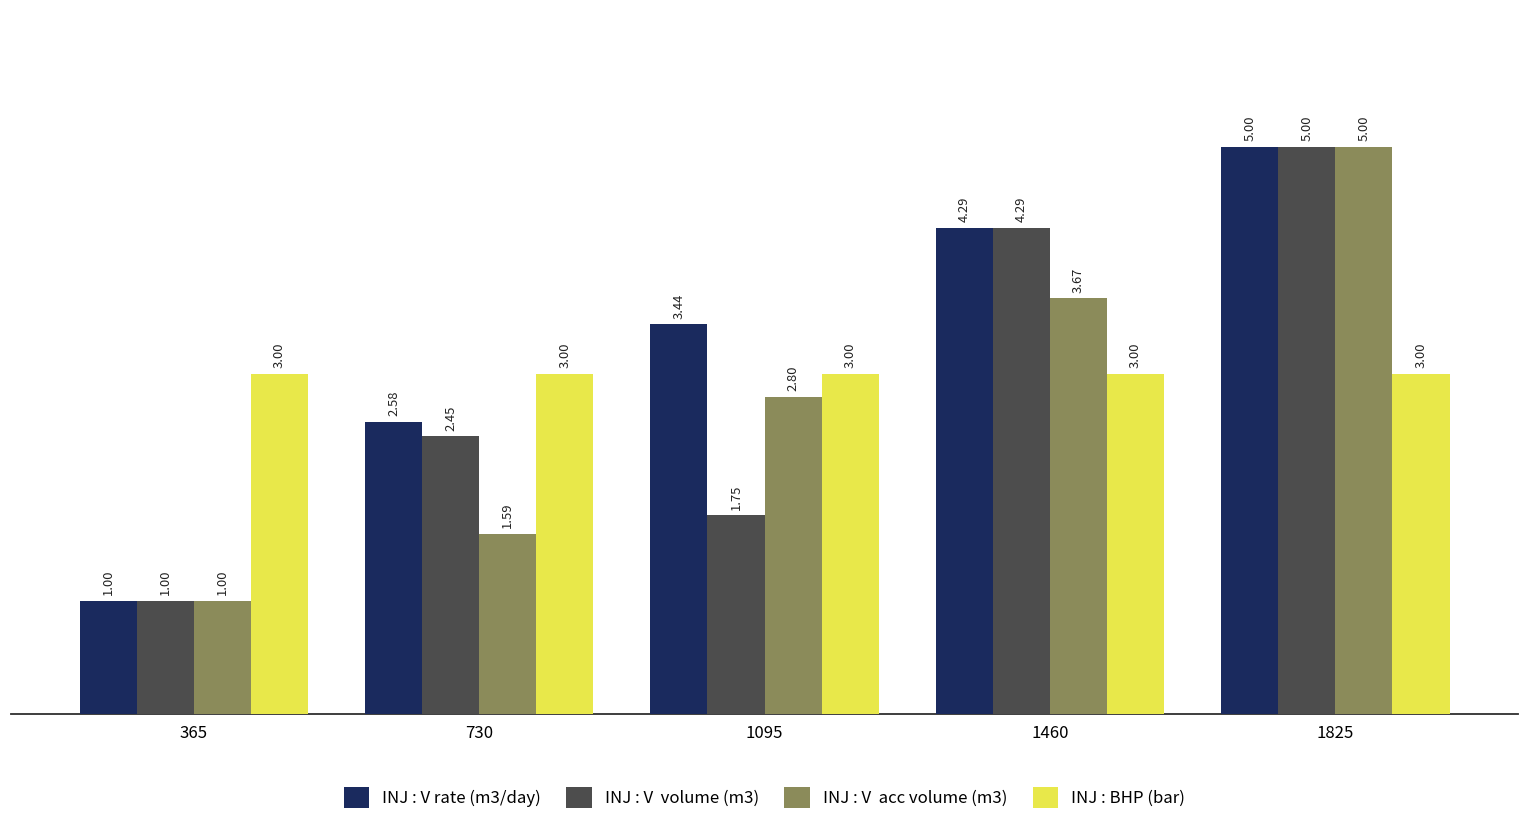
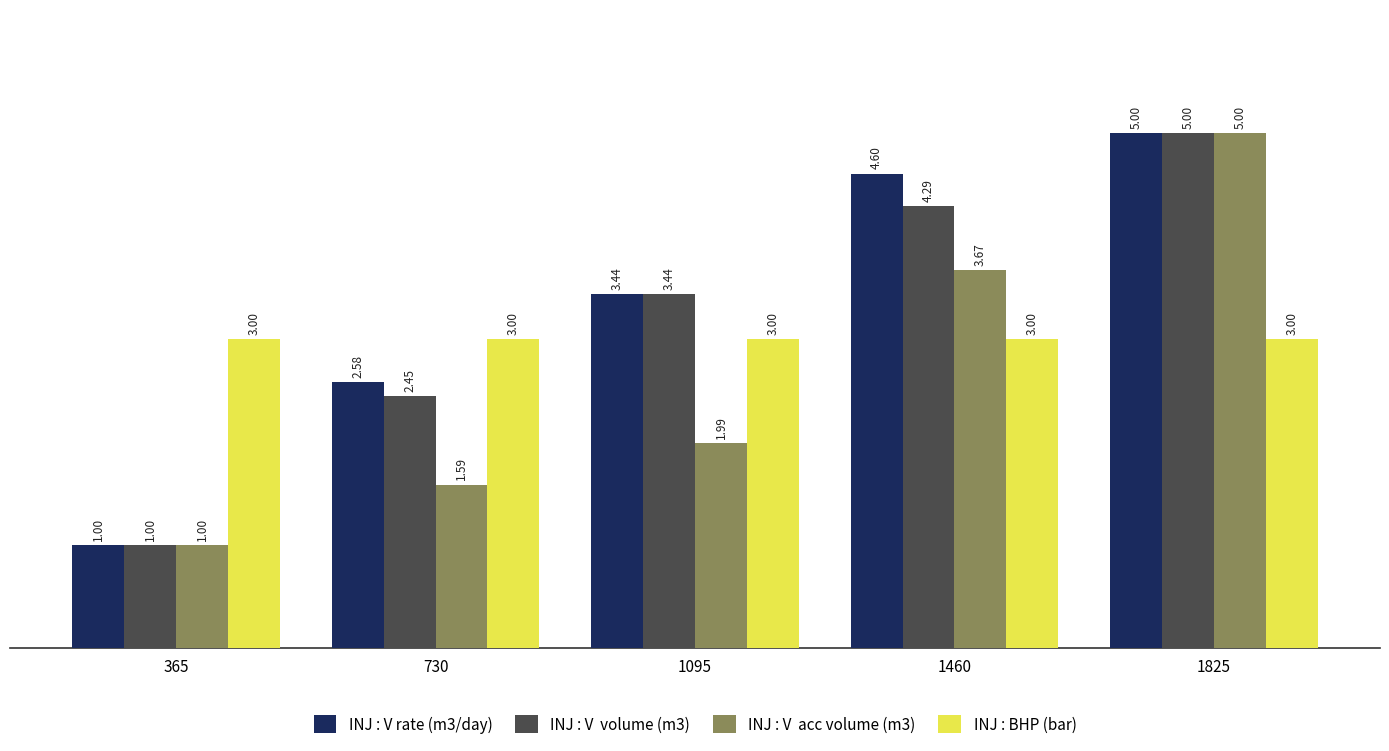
INJ : V volume (m3), 1095: 1.75 -> 3.44
INJ : V acc volume (m3), 1095: 2.80 -> 1.99
INJ : V rate (m3/day), 1460: 4.29 -> 4.60
